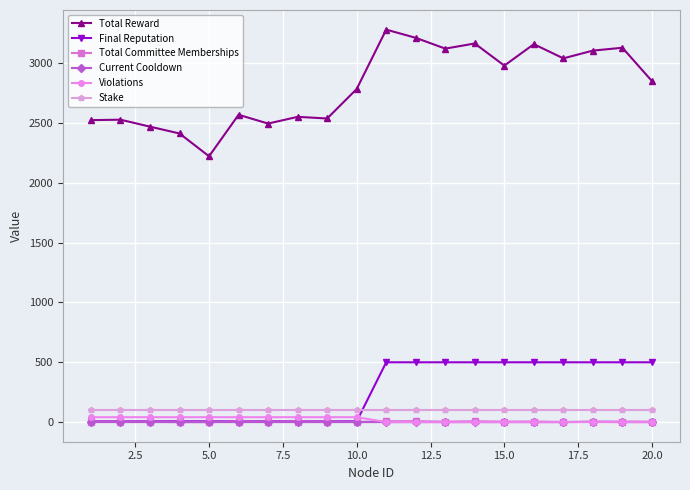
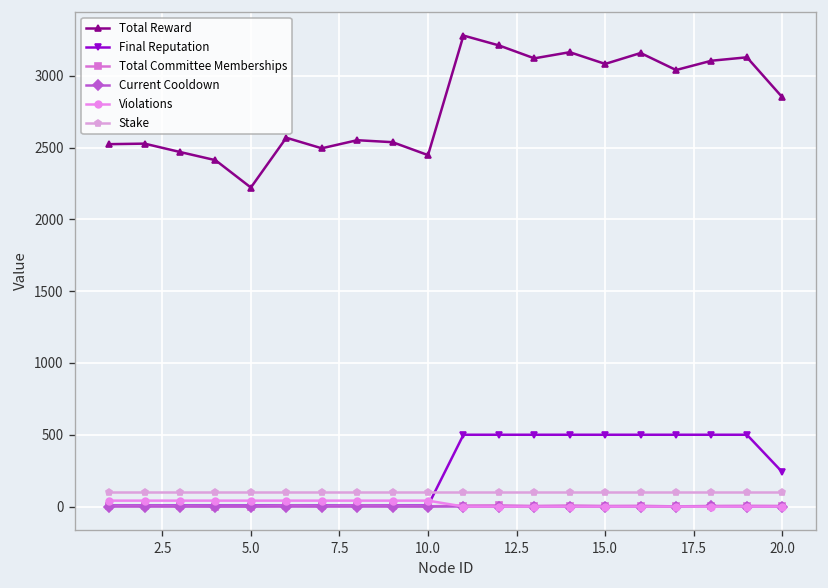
Total Reward, 10.0: 2780 -> 2450
Total Reward, 15.0: 2980 -> 3080
Final Reputation, 20.0: 500 -> 240
